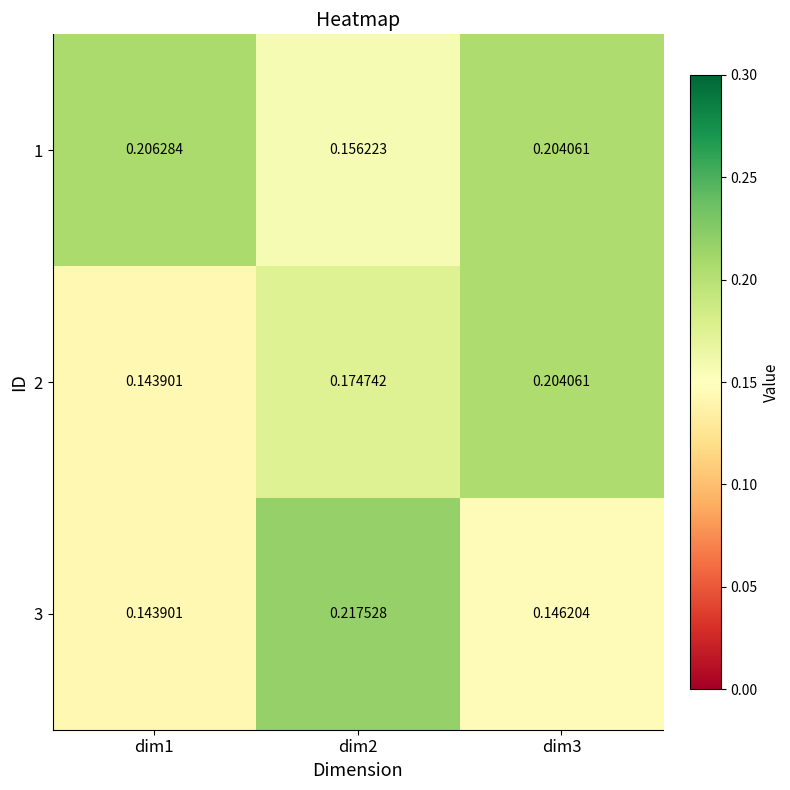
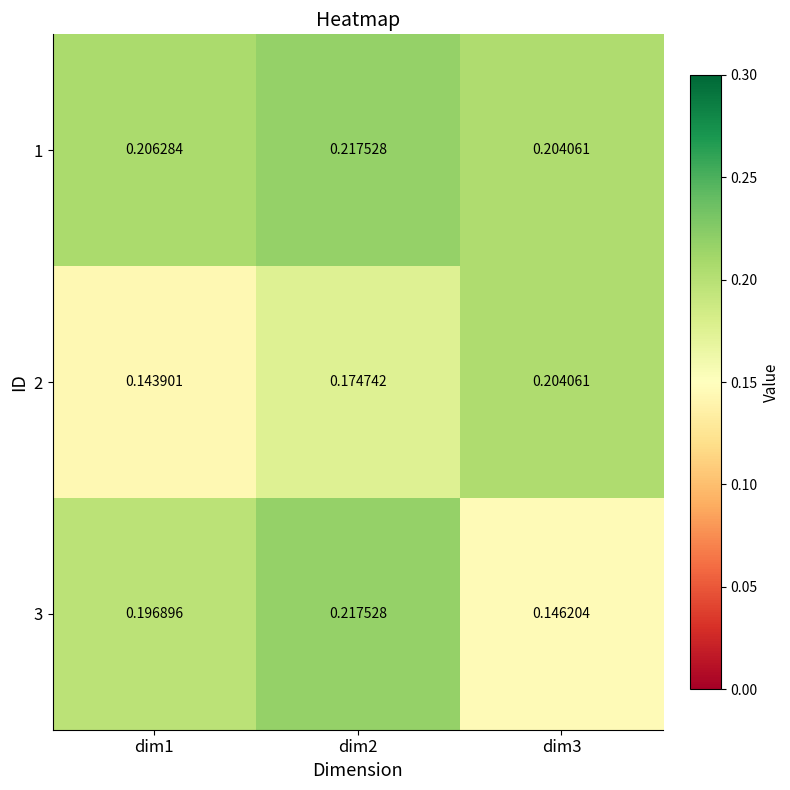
1, dim2: 0.156223 -> 0.217528
3, dim1: 0.143901 -> 0.196896
